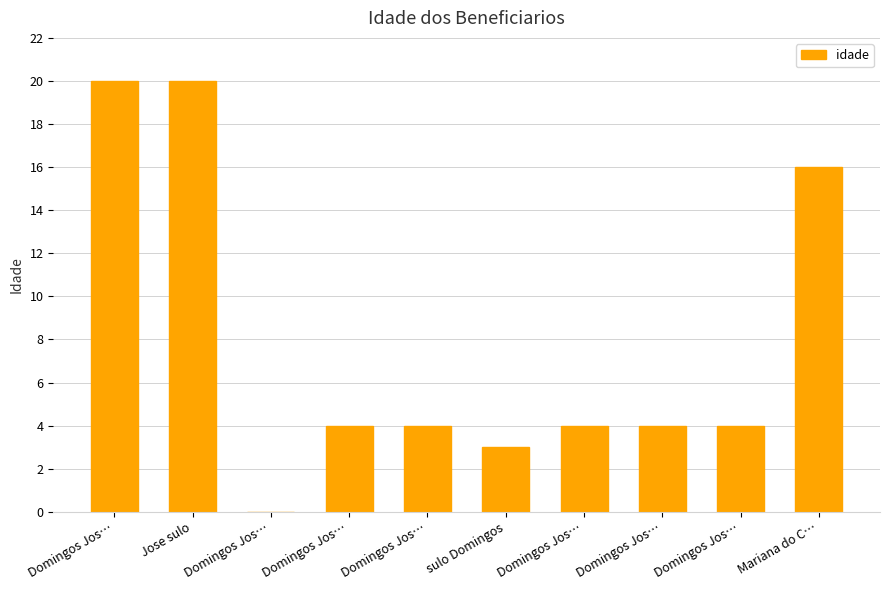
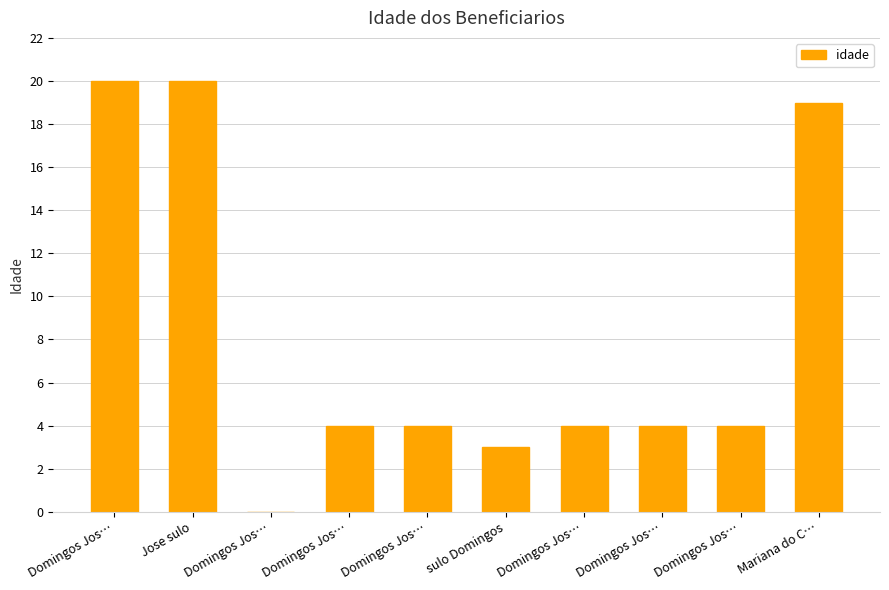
Mariana do C…: 16 -> 19
